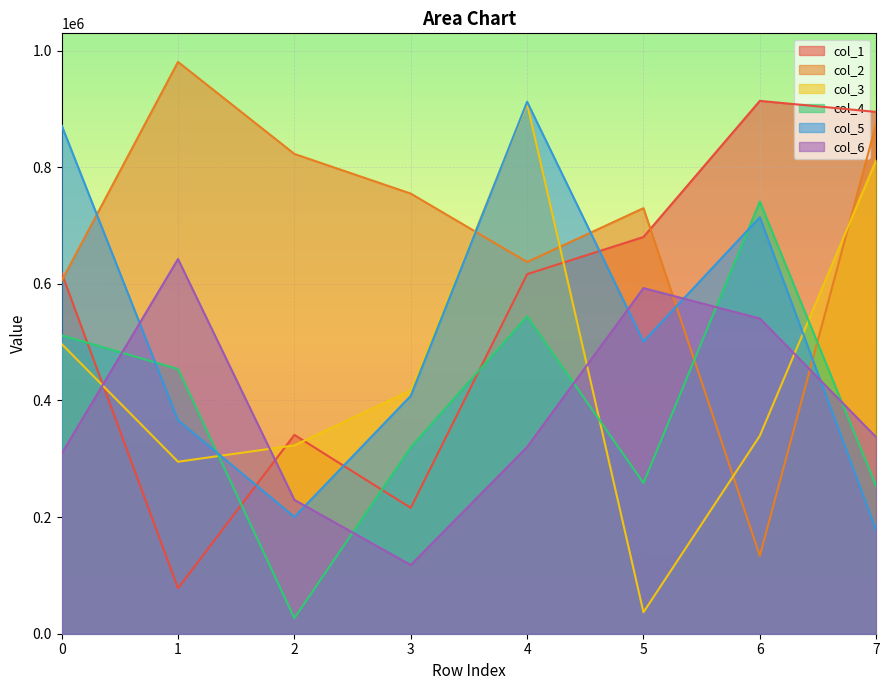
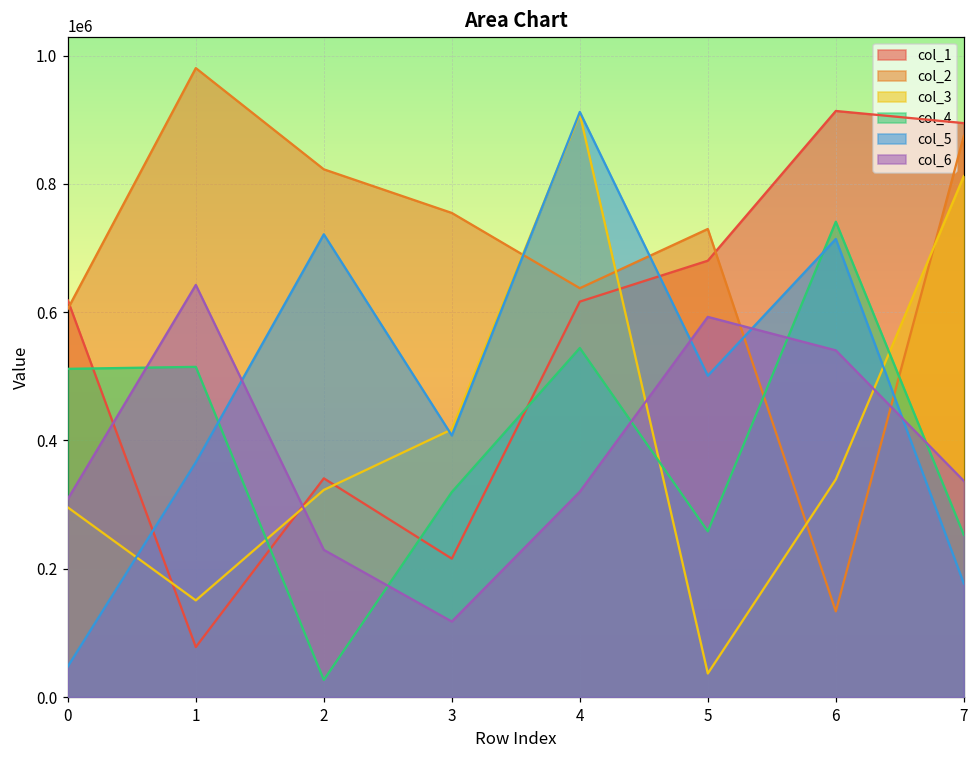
col_3, 0: 500000 -> 300000
col_5, 0: 870000 -> 50000
col_3, 1: 290000 -> 150000
col_4, 1: 450000 -> 510000
col_5, 2: 200000 -> 720000
